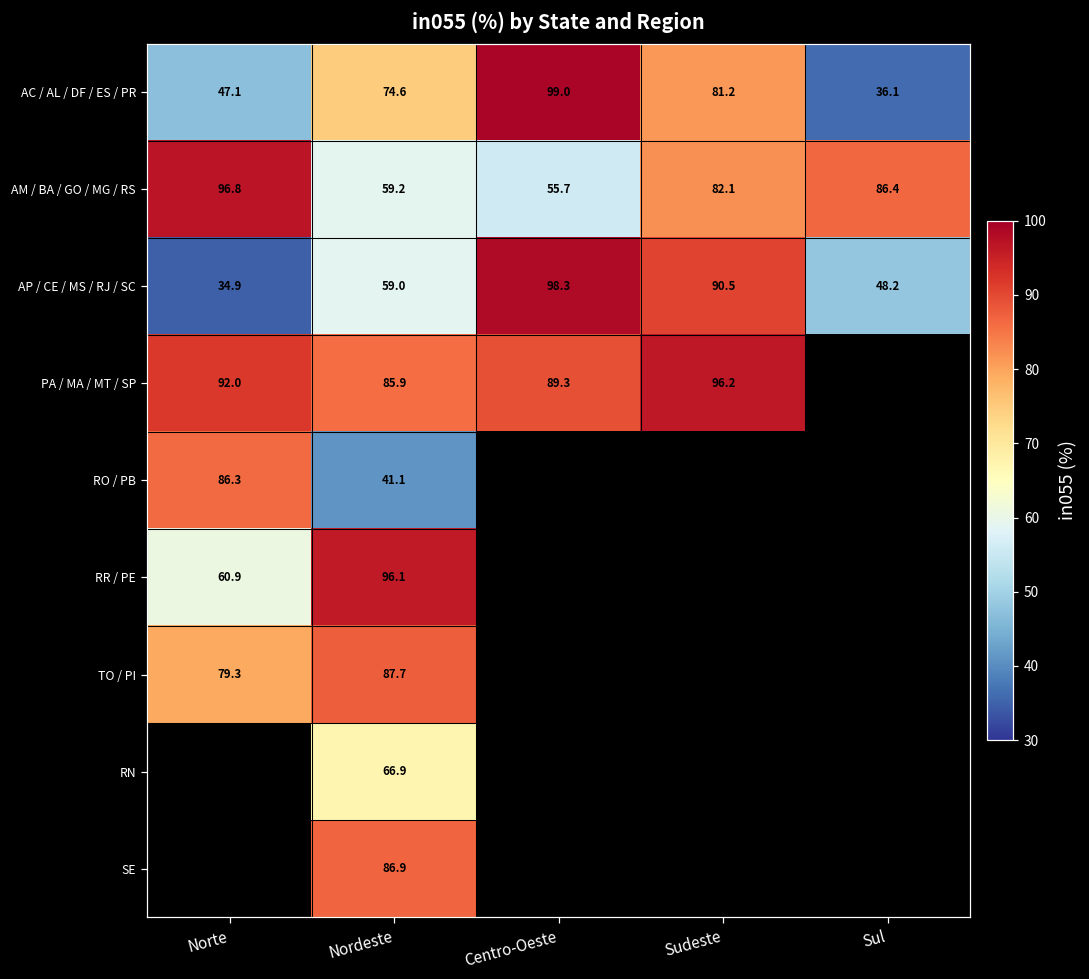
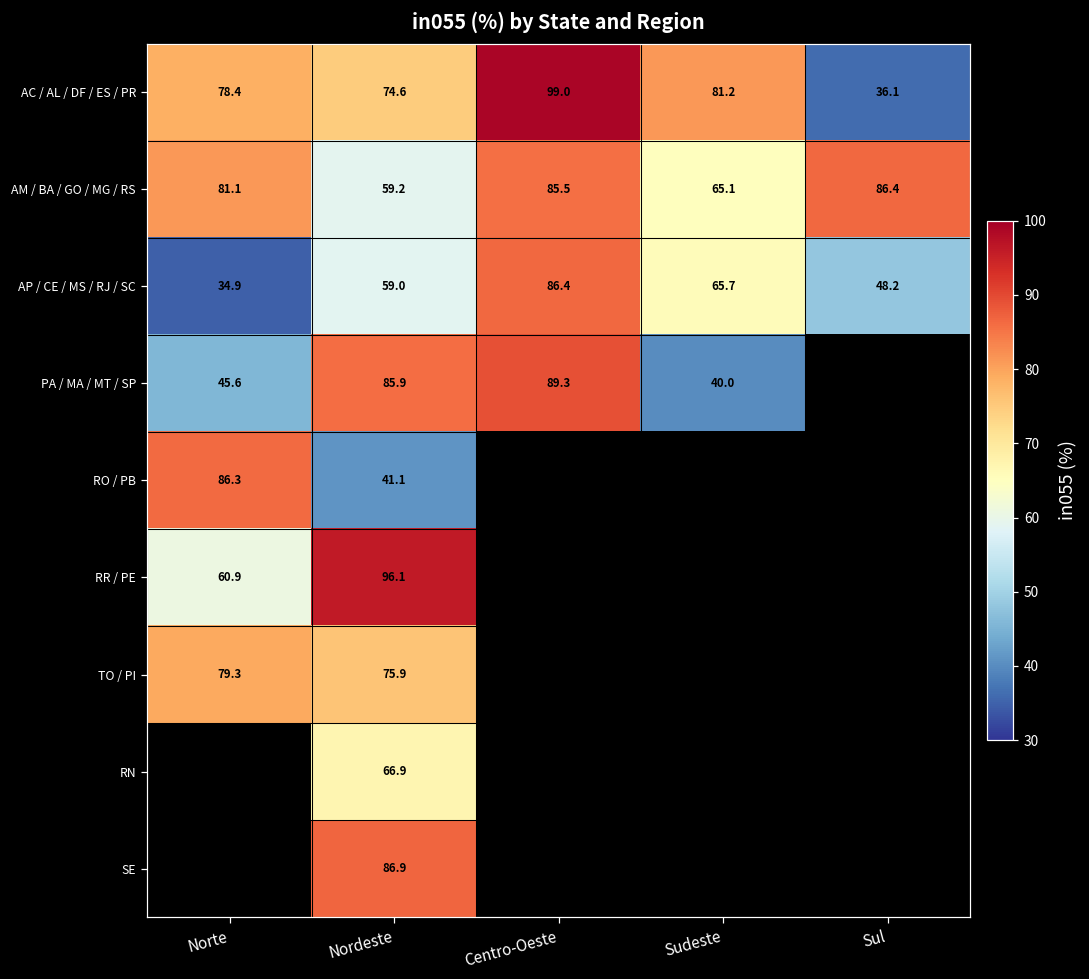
AC / AL / DF / ES / PR, Norte: 47.1 -> 78.4
AM / BA / GO / MG / RS, Norte: 96.8 -> 81.1
AM / BA / GO / MG / RS, Centro-Oeste: 55.7 -> 85.5
AM / BA / GO / MG / RS, Sudeste: 82.1 -> 65.1
AP / CE / MS / RJ / SC, Centro-Oeste: 98.3 -> 86.4
AP / CE / MS / RJ / SC, Sudeste: 90.5 -> 65.7
PA / MA / MT / SP, Norte: 92.0 -> 45.6
PA / MA / MT / SP, Sudeste: 96.2 -> 40.0
TO / PI, Nordeste: 87.7 -> 75.9
